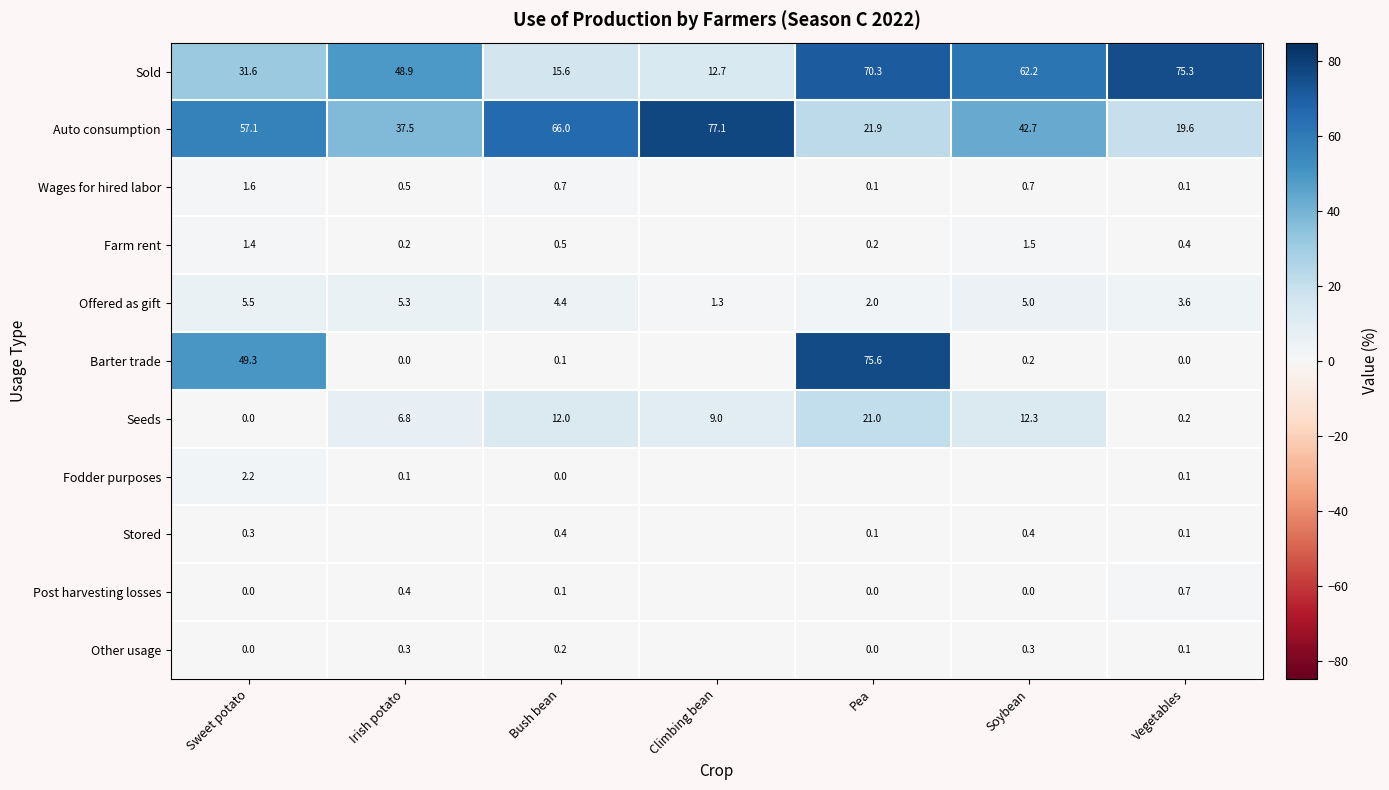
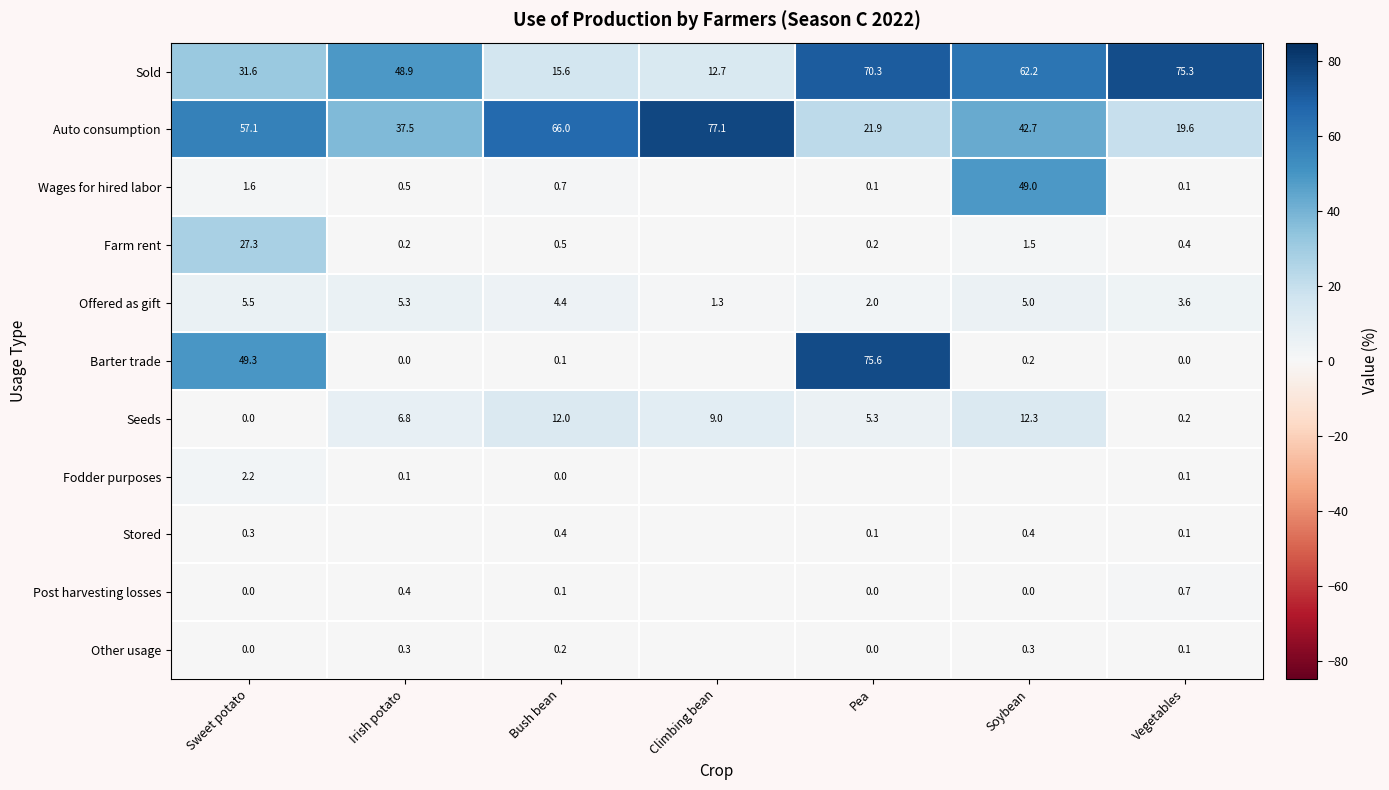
Wages for hired labor, Soybean: 0.7 -> 49.0
Farm rent, Sweet potato: 1.4 -> 27.3
Seeds, Pea: 21.0 -> 5.3
